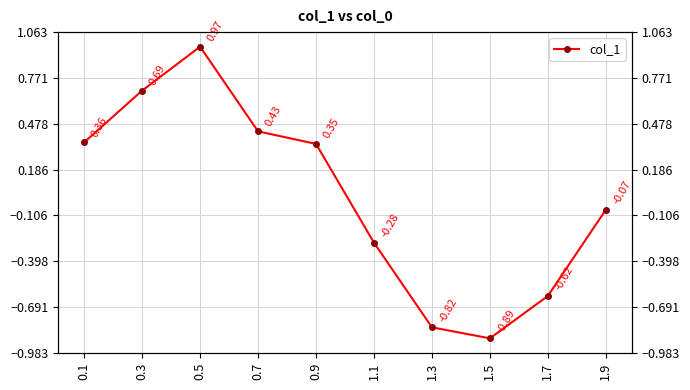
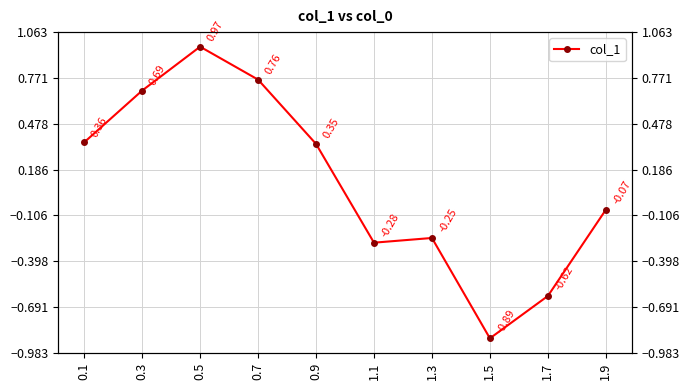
0.7: 0.43 -> 0.76
1.3: -0.82 -> -0.25
